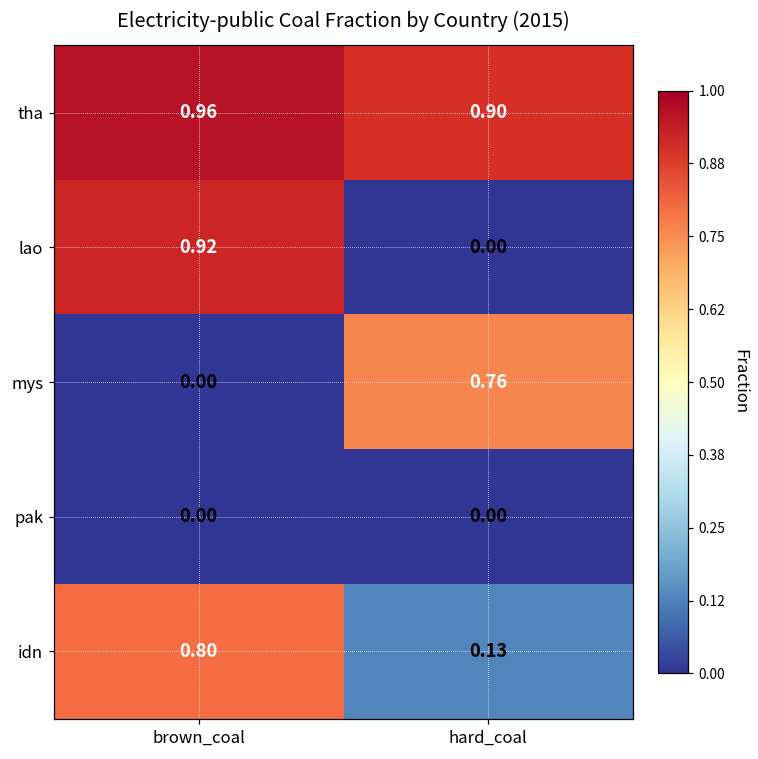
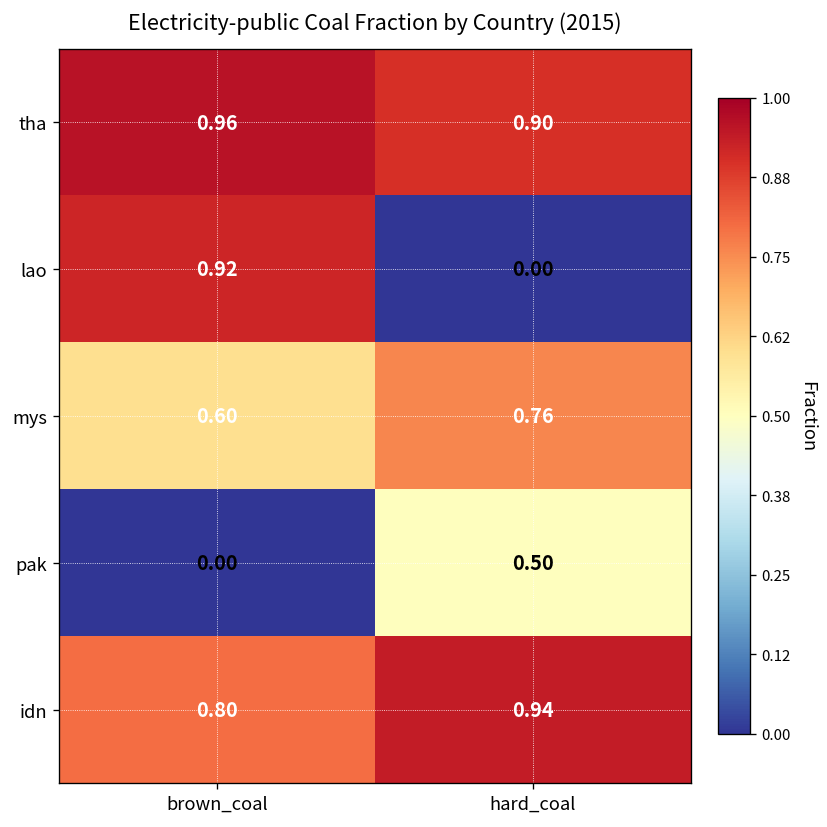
mys, brown_coal: 0.00 -> 0.60
pak, hard_coal: 0.00 -> 0.50
idn, hard_coal: 0.13 -> 0.94
